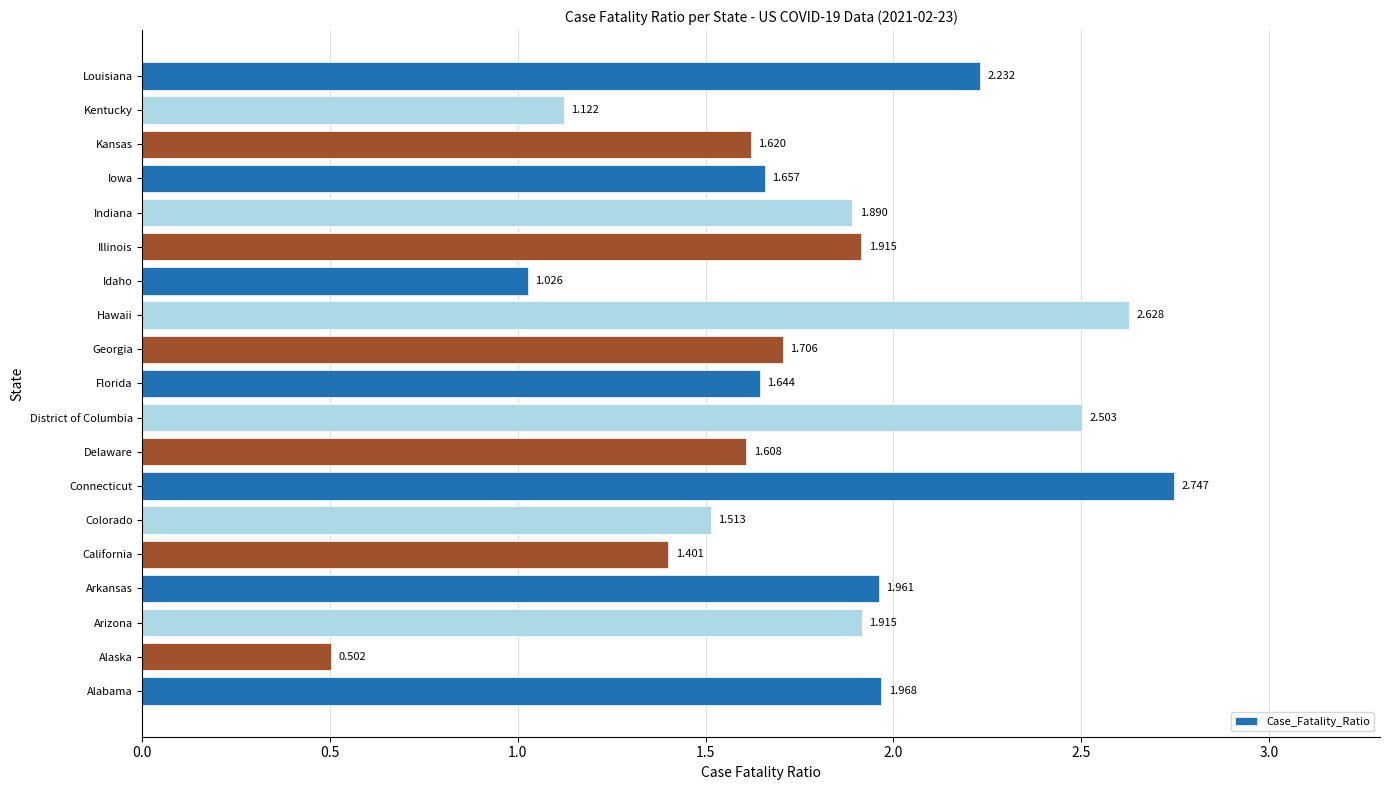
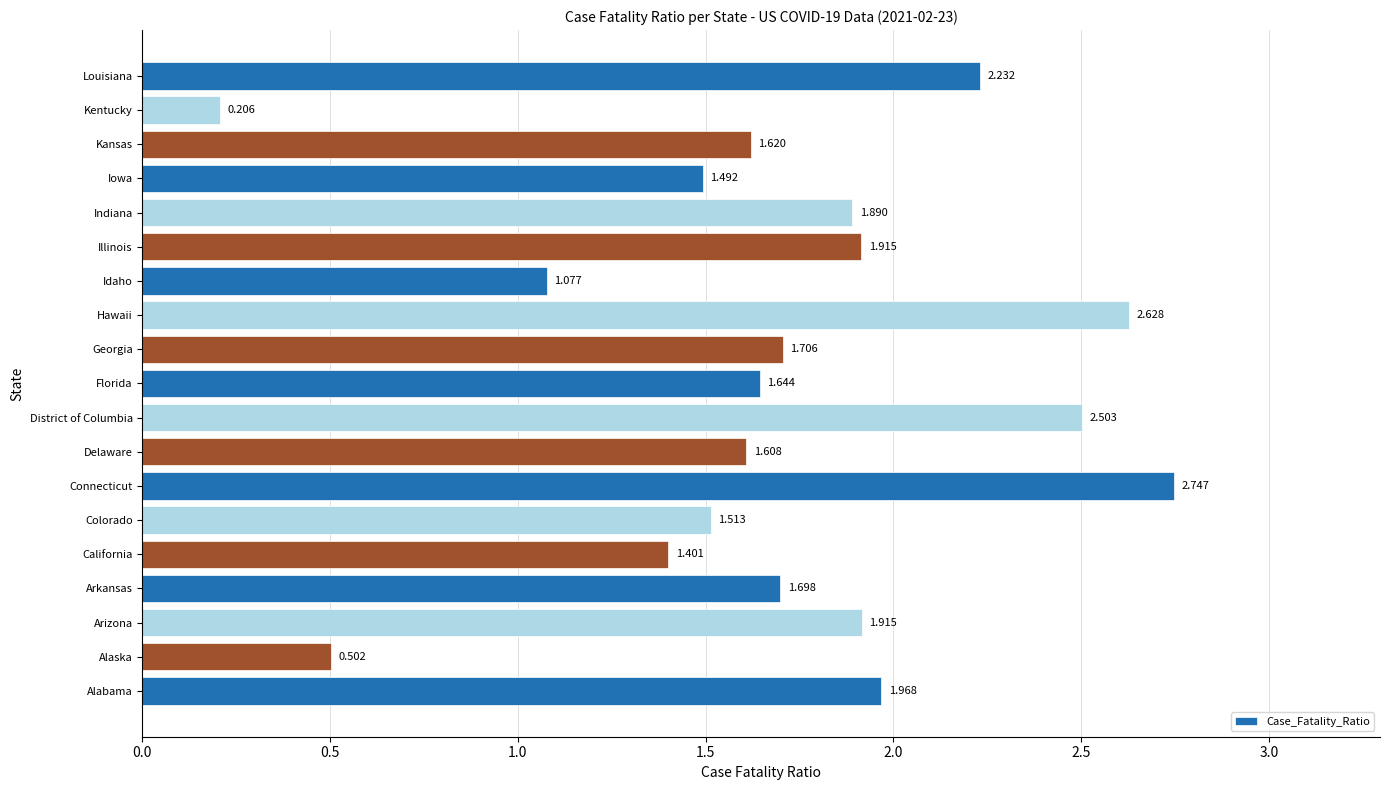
Kentucky: 1.122 -> 0.206
Iowa: 1.657 -> 1.492
Idaho: 1.026 -> 1.077
Arkansas: 1.961 -> 1.698
